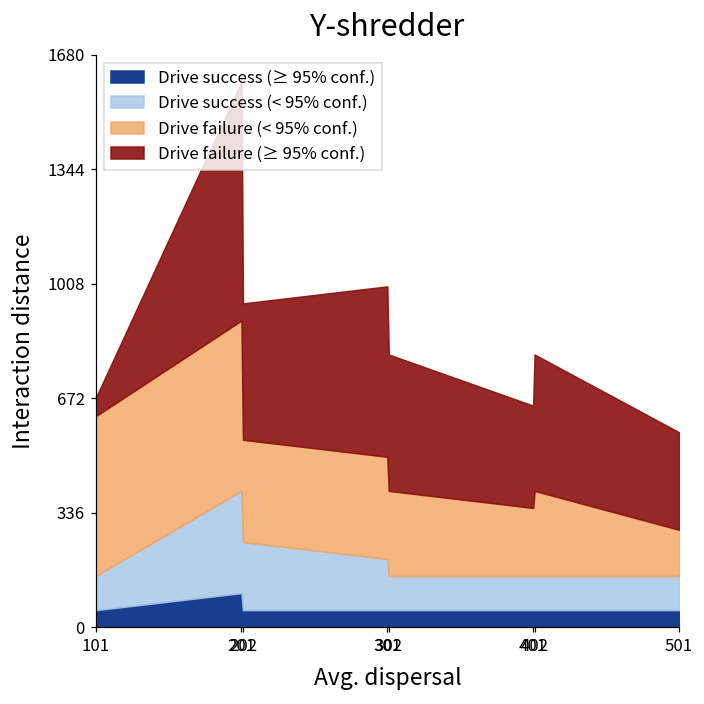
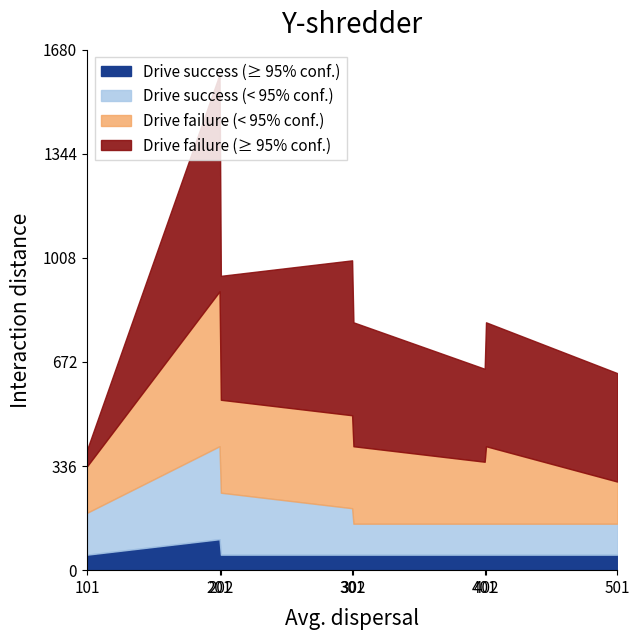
Drive success (< 95% conf.), 101: 100 -> 140
Drive failure (< 95% conf.), 101: 470 -> 150
Drive failure (≥ 95% conf.), 501: 290 -> 350
